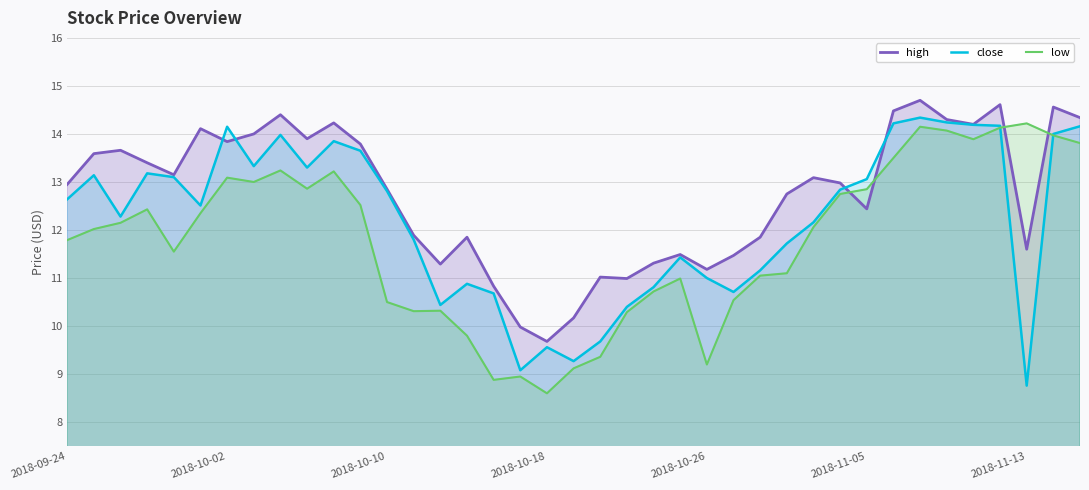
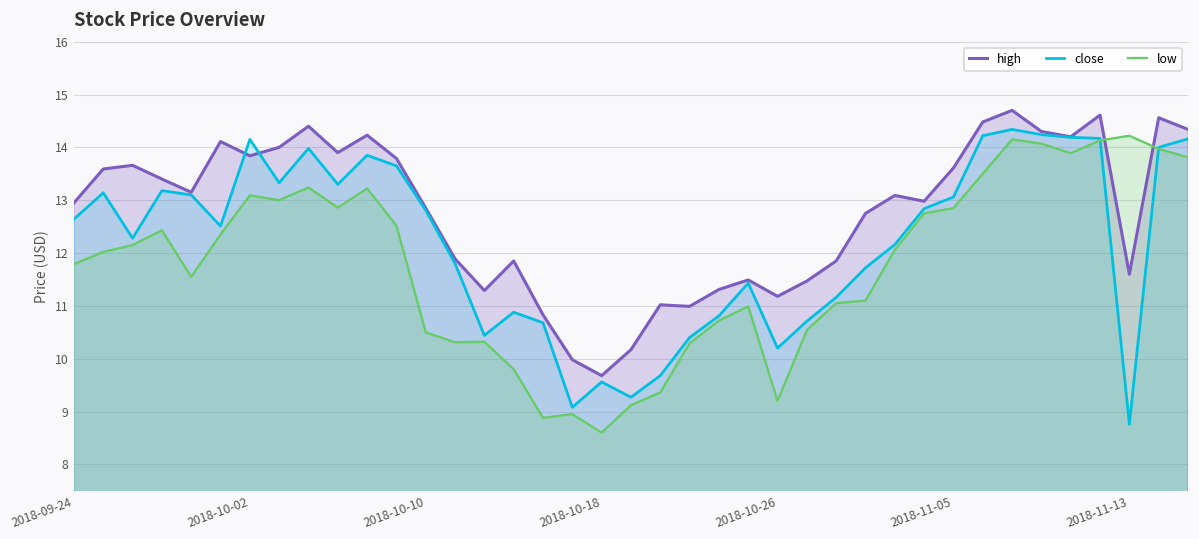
close, 2018-10-26: 11.0 -> 10.2
high, 2018-11-05: 12.4 -> 13.6
